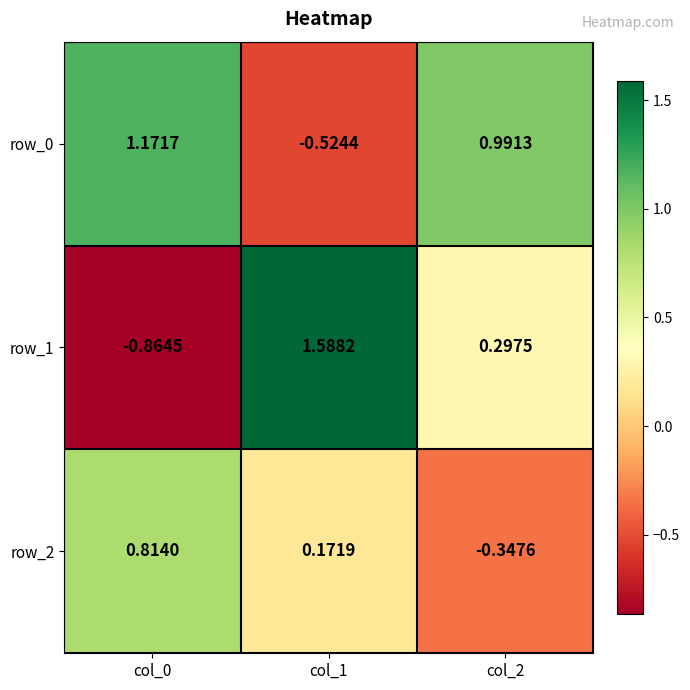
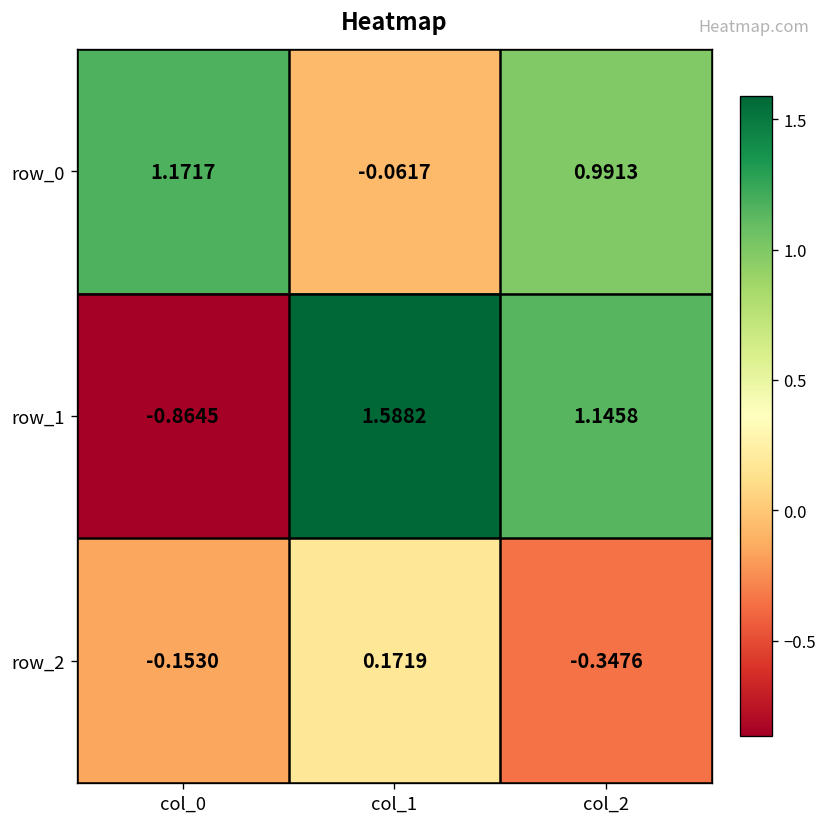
row_0, col_1: -0.5244 -> -0.0617
row_1, col_2: 0.2975 -> 1.1458
row_2, col_0: 0.8140 -> -0.1530
